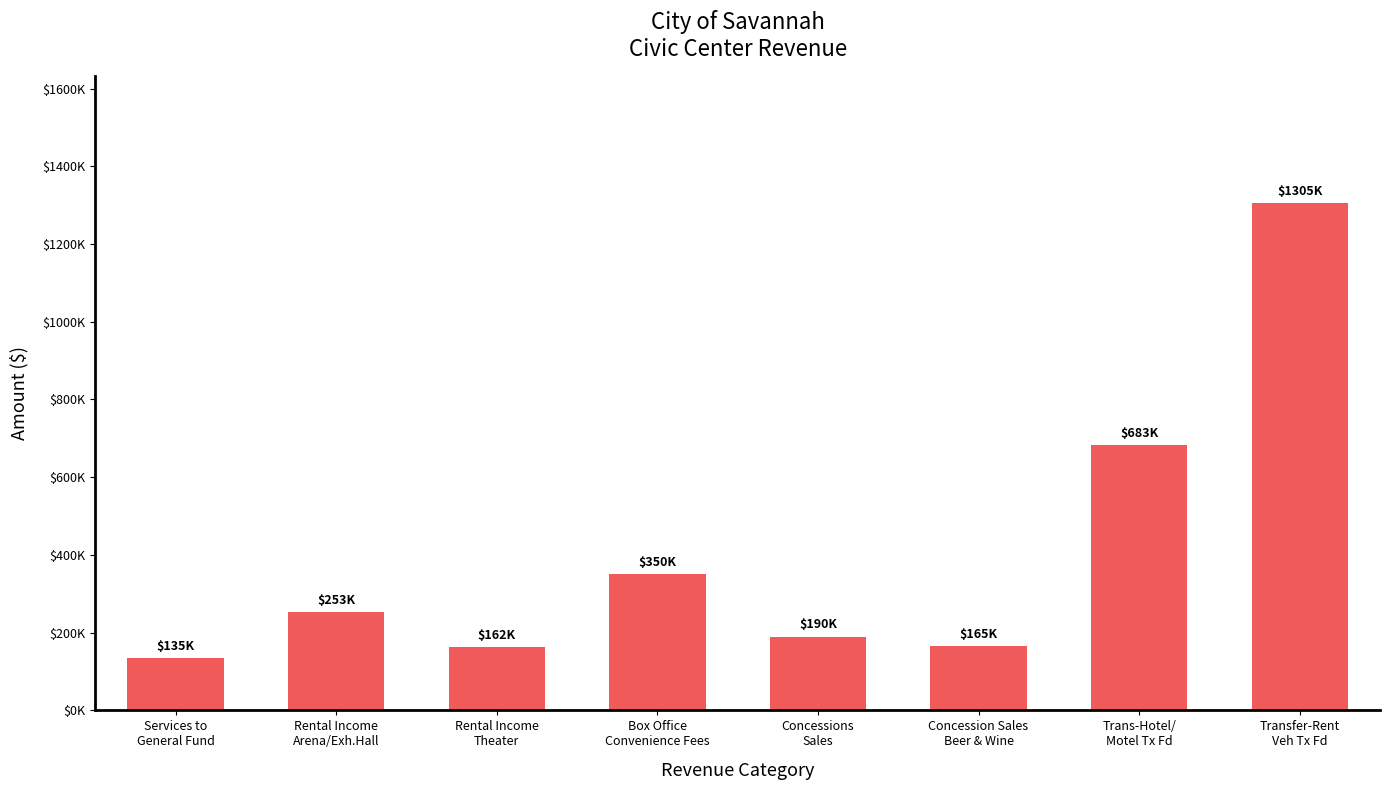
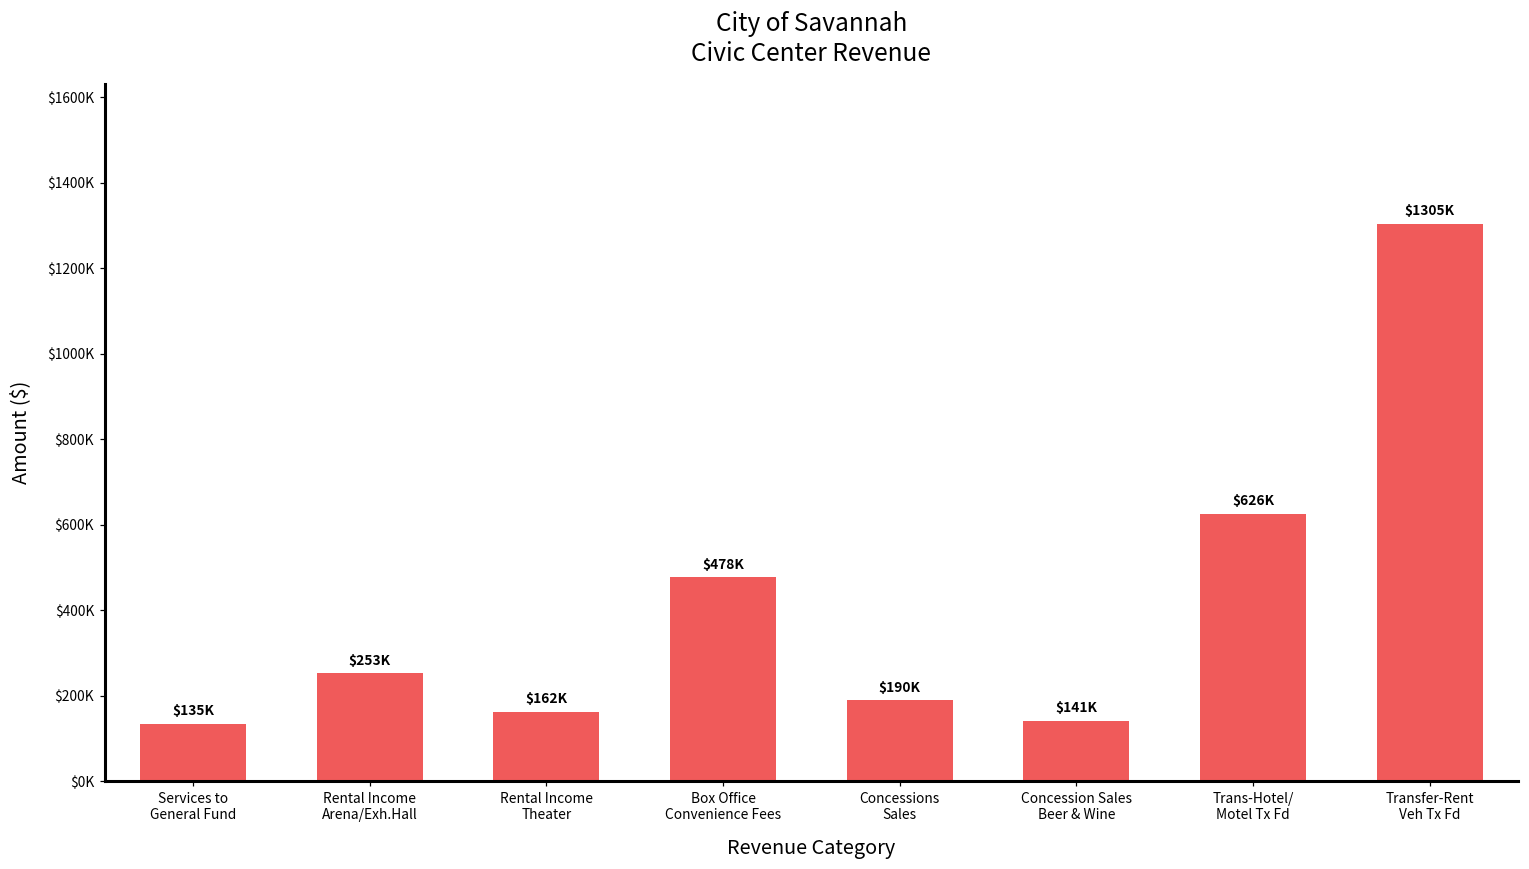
Box Office Convenience Fees: $350K -> $478K
Concession Sales Beer & Wine: $165K -> $141K
Trans-Hotel/ Motel Tx Fd: $683K -> $626K
